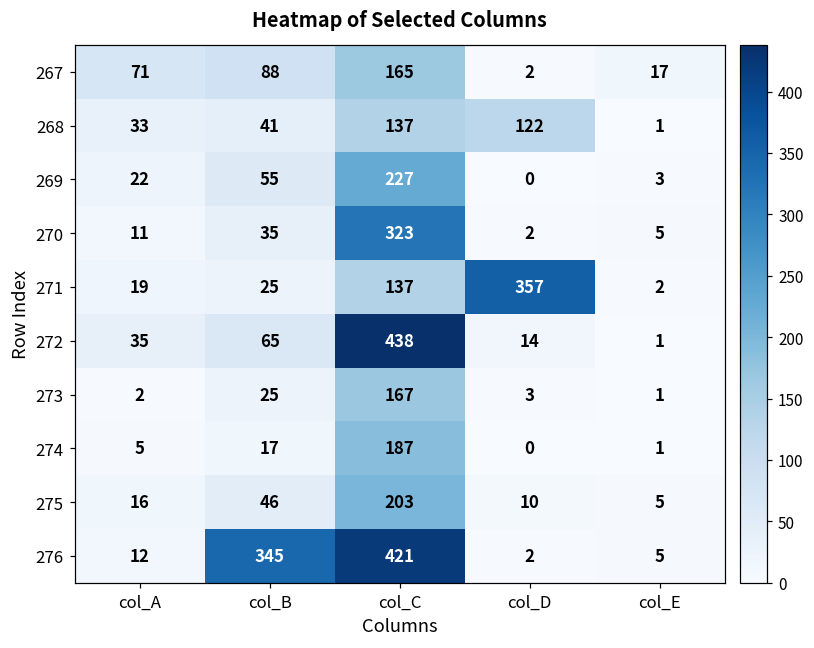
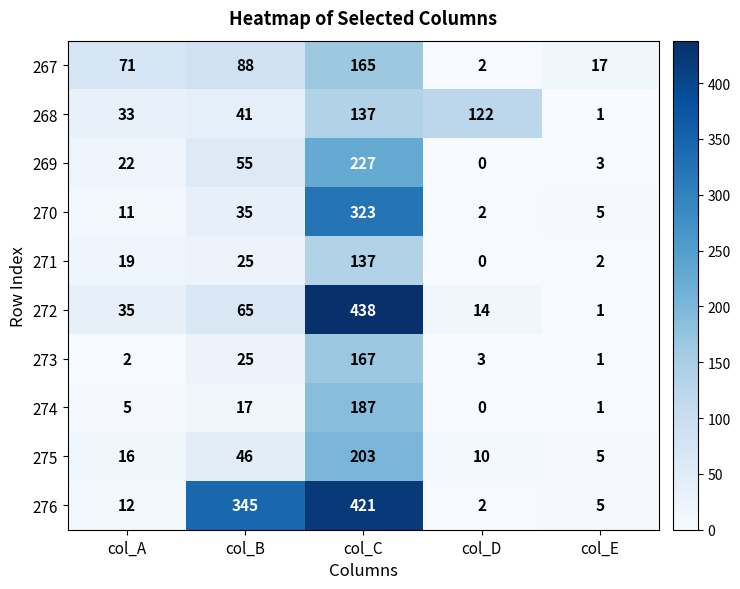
271, col_D: 357 -> 0
